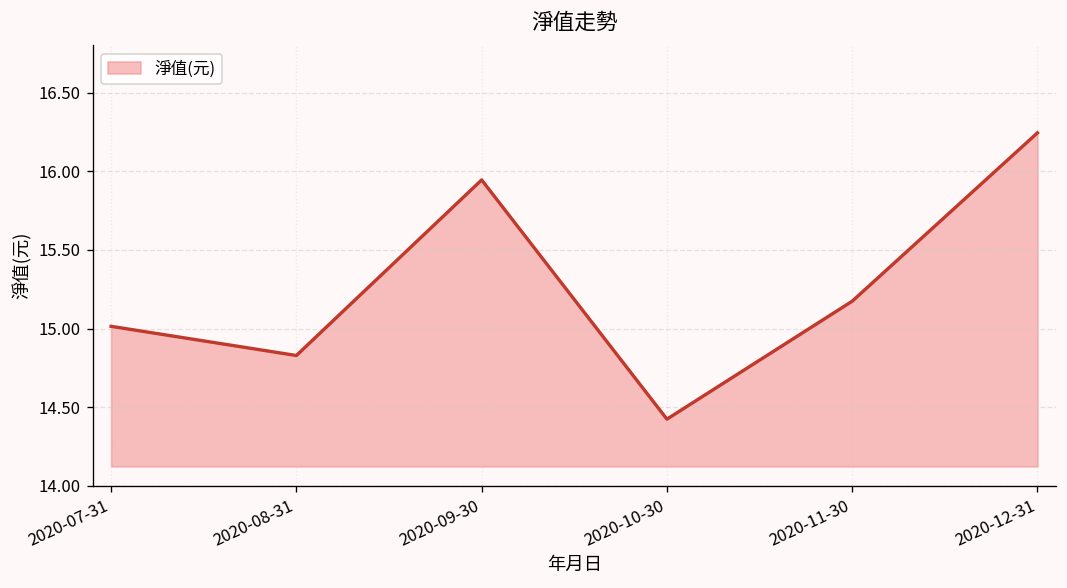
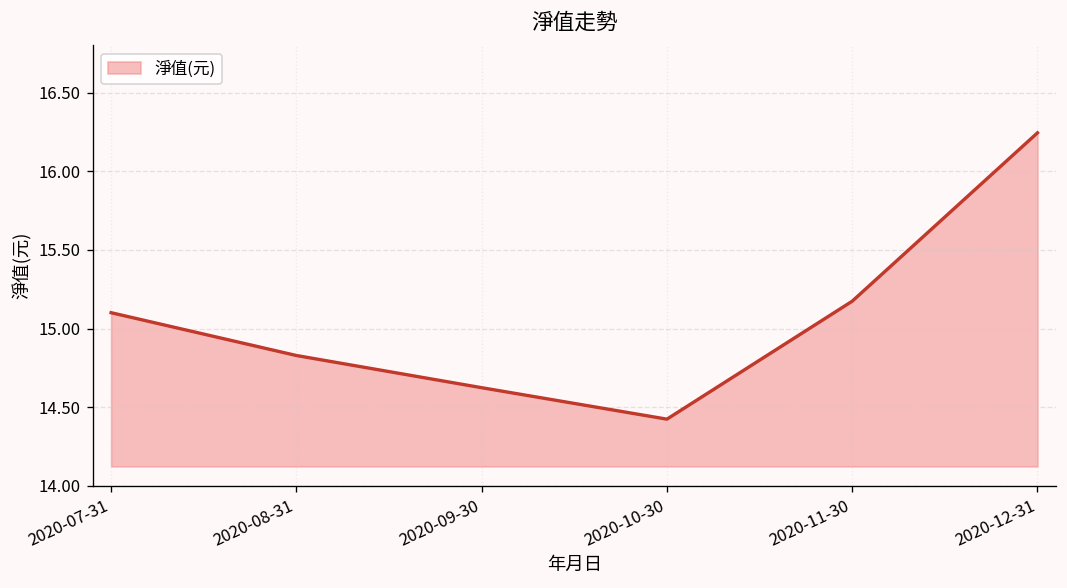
2020-07-31: 15.01 -> 15.10
2020-09-30: 15.95 -> 14.62
